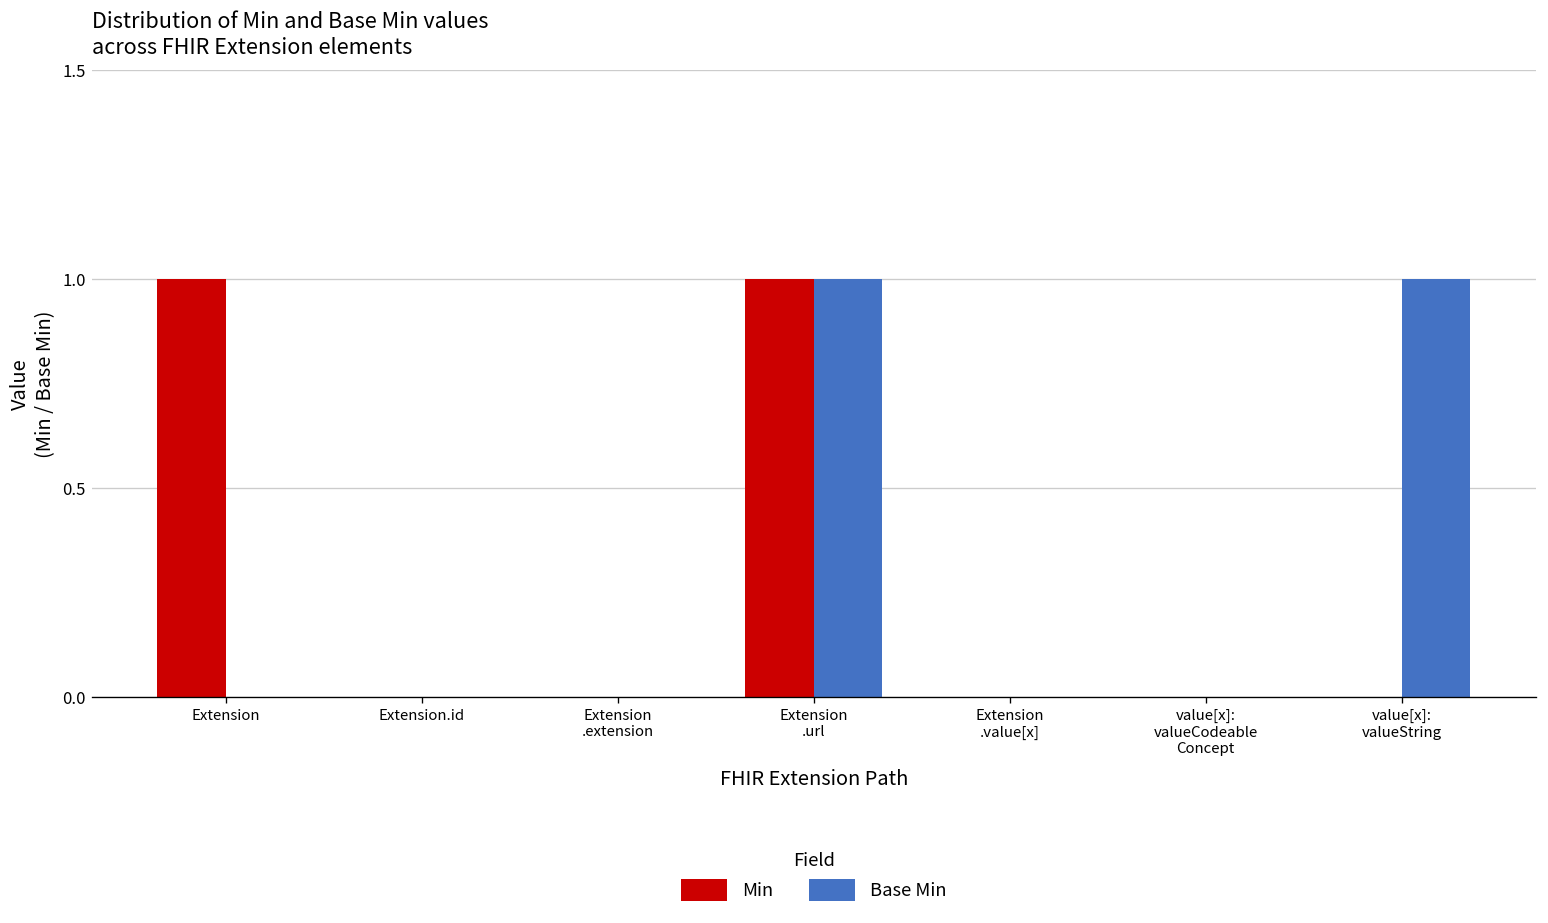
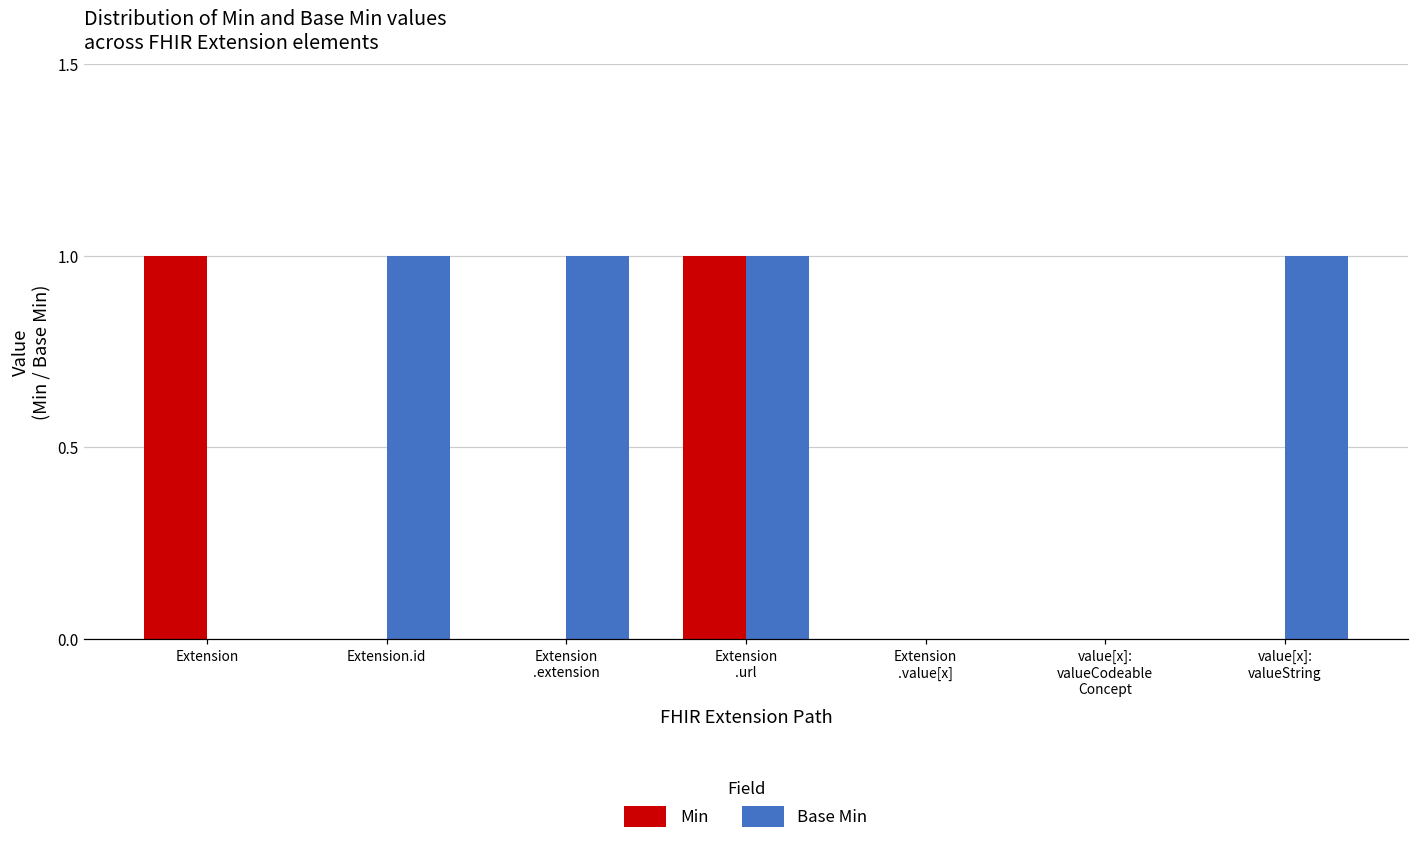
Base Min, Extension.id: 0 -> 1
Base Min, Extension .extension: 0 -> 1
